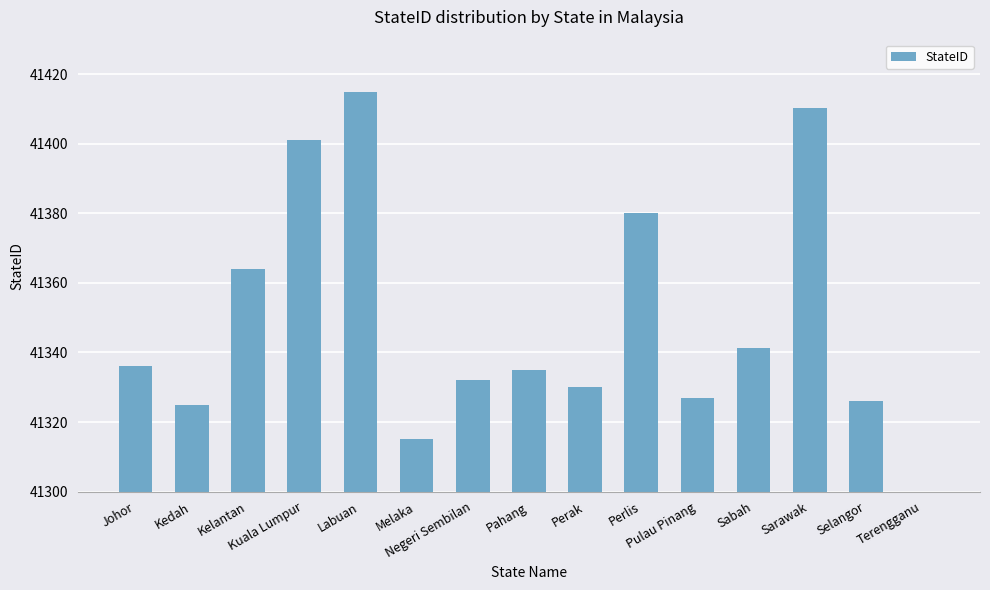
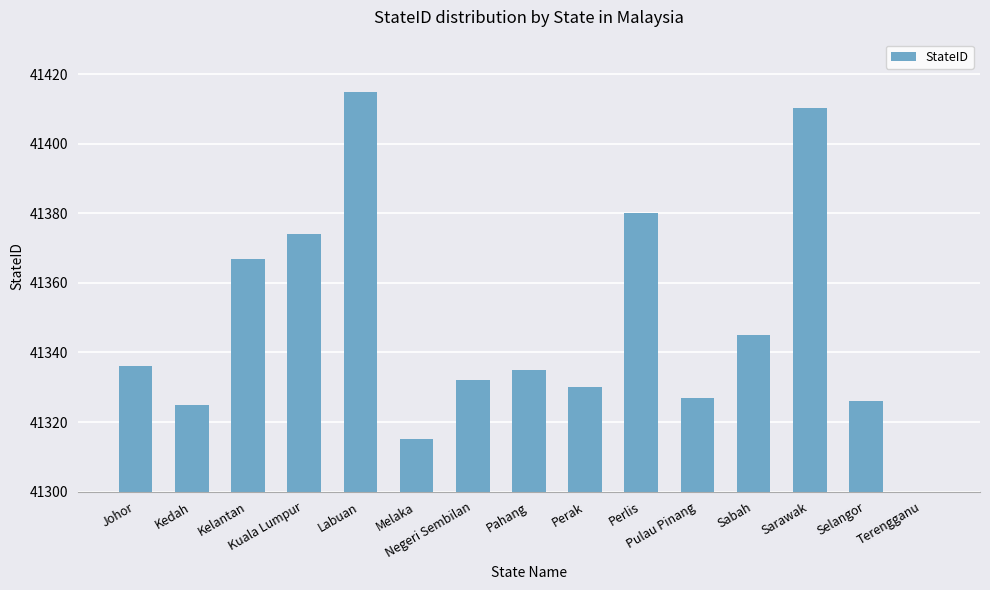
Kelantan: 41364 -> 41367
Kuala Lumpur: 41401 -> 41374
Sabah: 41341 -> 41345
